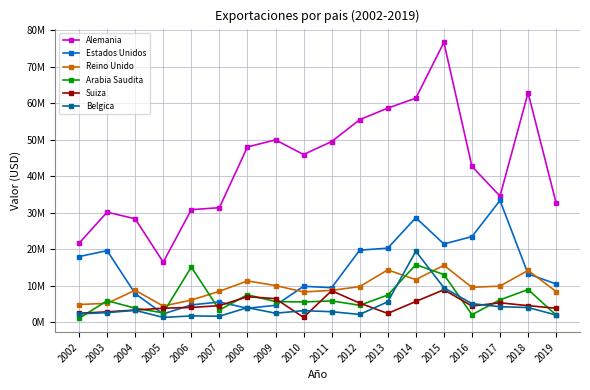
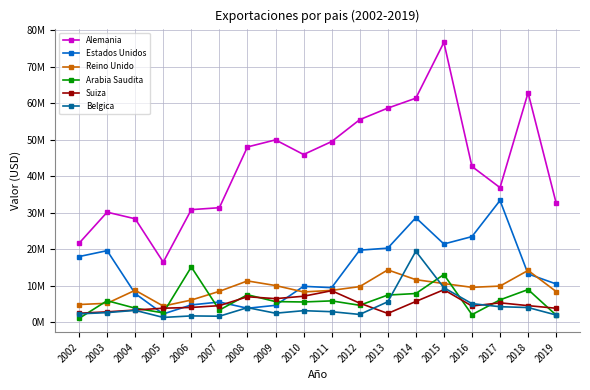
Suiza, 2010: 1000000 -> 7000000
Arabia Saudita, 2014: 16000000 -> 8000000
Reino Unido, 2015: 16000000 -> 11000000
Alemania, 2017: 35000000 -> 37000000
